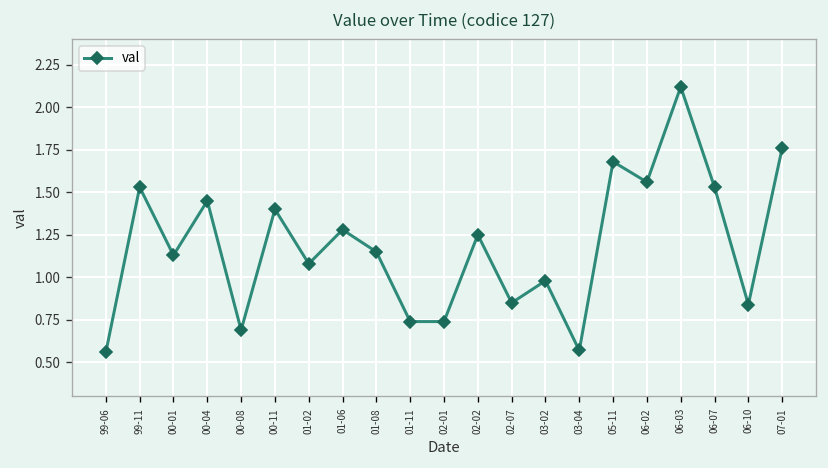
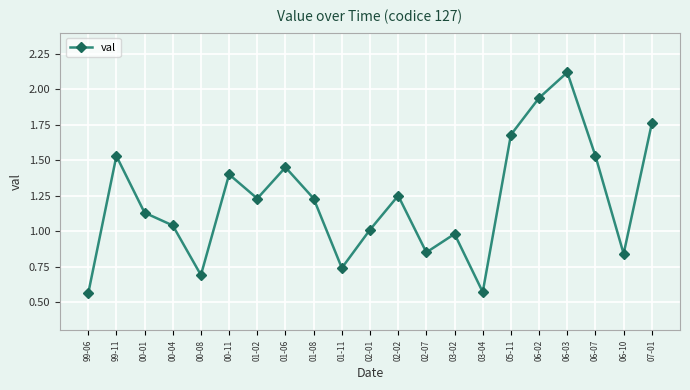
00-04: 1.45 -> 1.04
01-02: 1.08 -> 1.23
01-06: 1.28 -> 1.45
01-08: 1.15 -> 1.23
02-01: 0.74 -> 1.01
06-02: 1.56 -> 1.94
